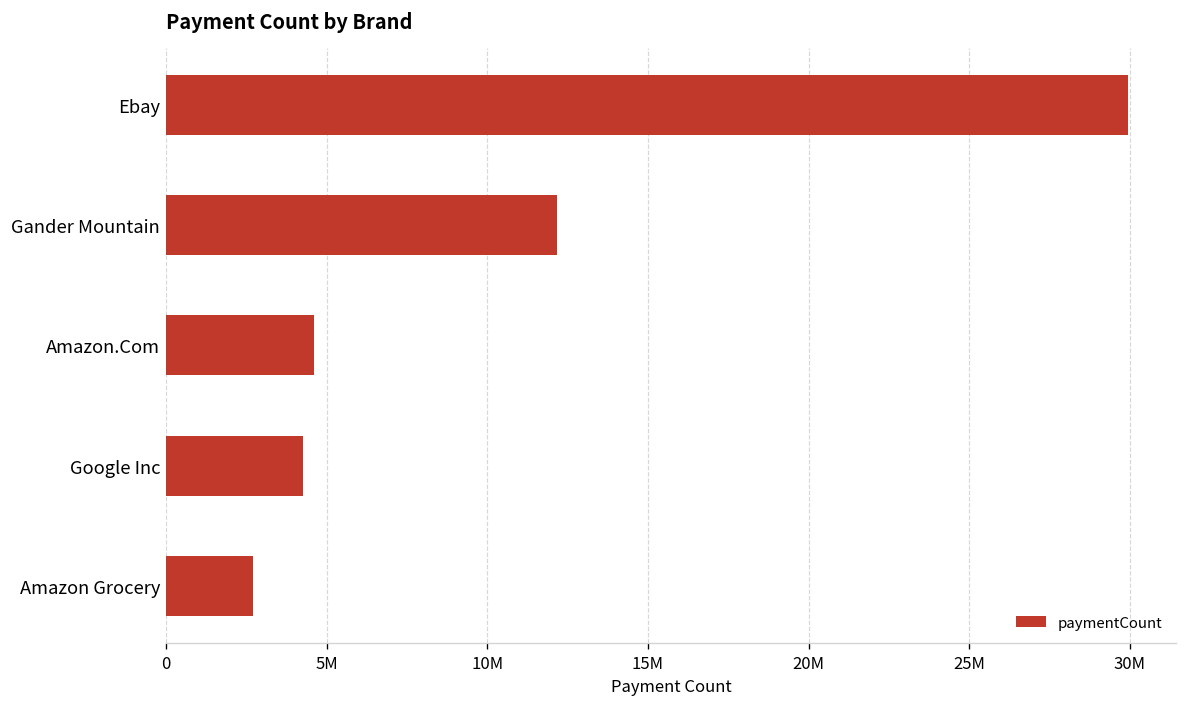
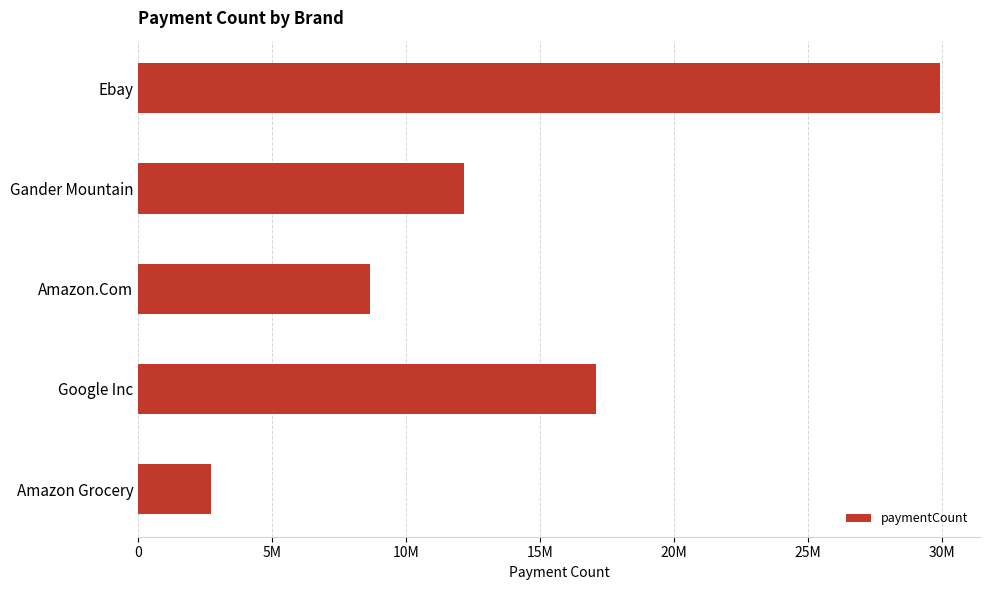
Amazon.Com: 4600000 -> 8700000
Google Inc: 4200000 -> 17100000
